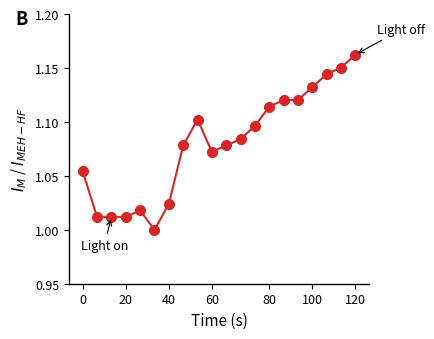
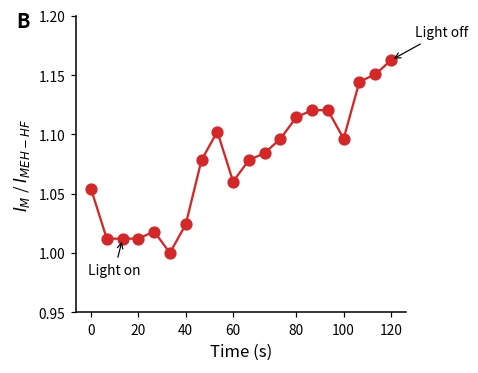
60: 1.072 -> 1.060
100: 1.133 -> 1.096
